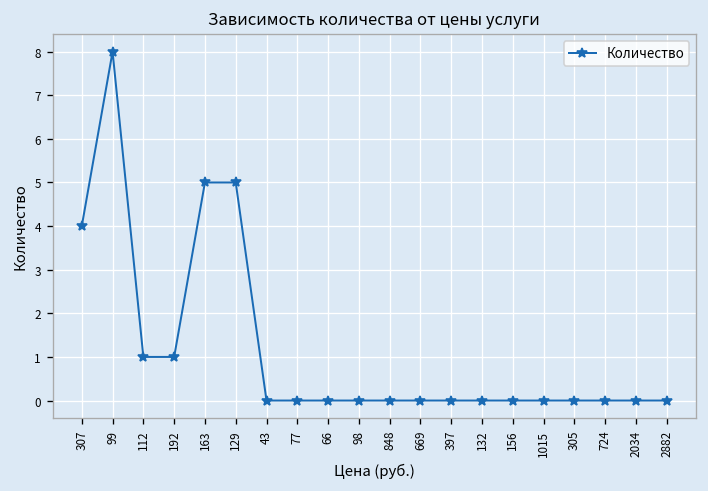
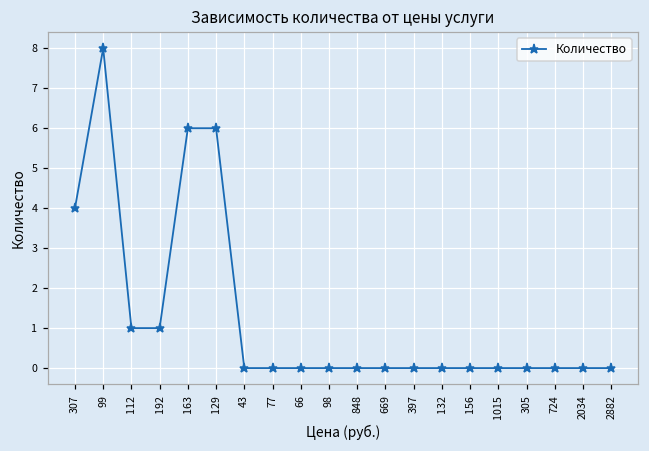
163: 5 -> 6
129: 5 -> 6
